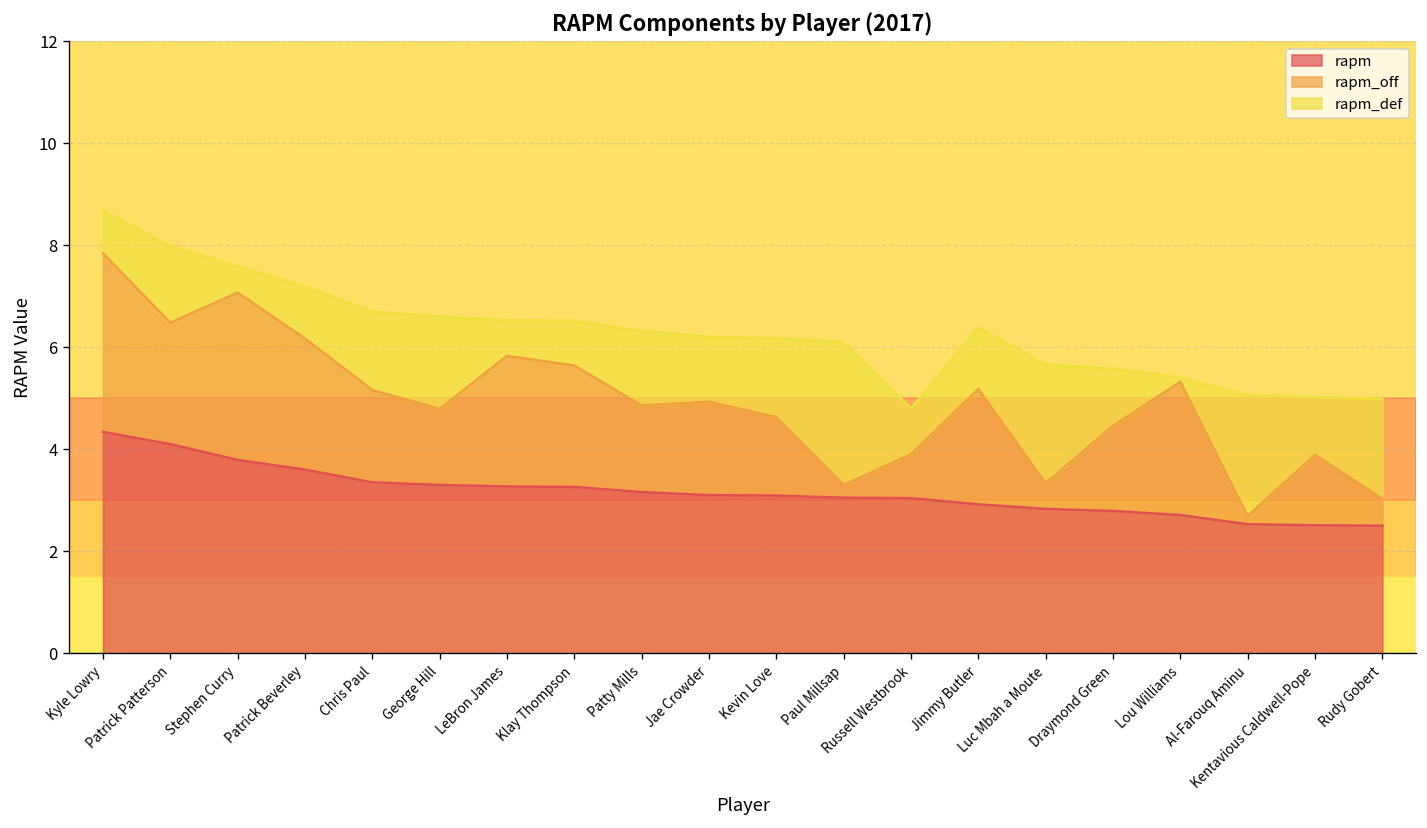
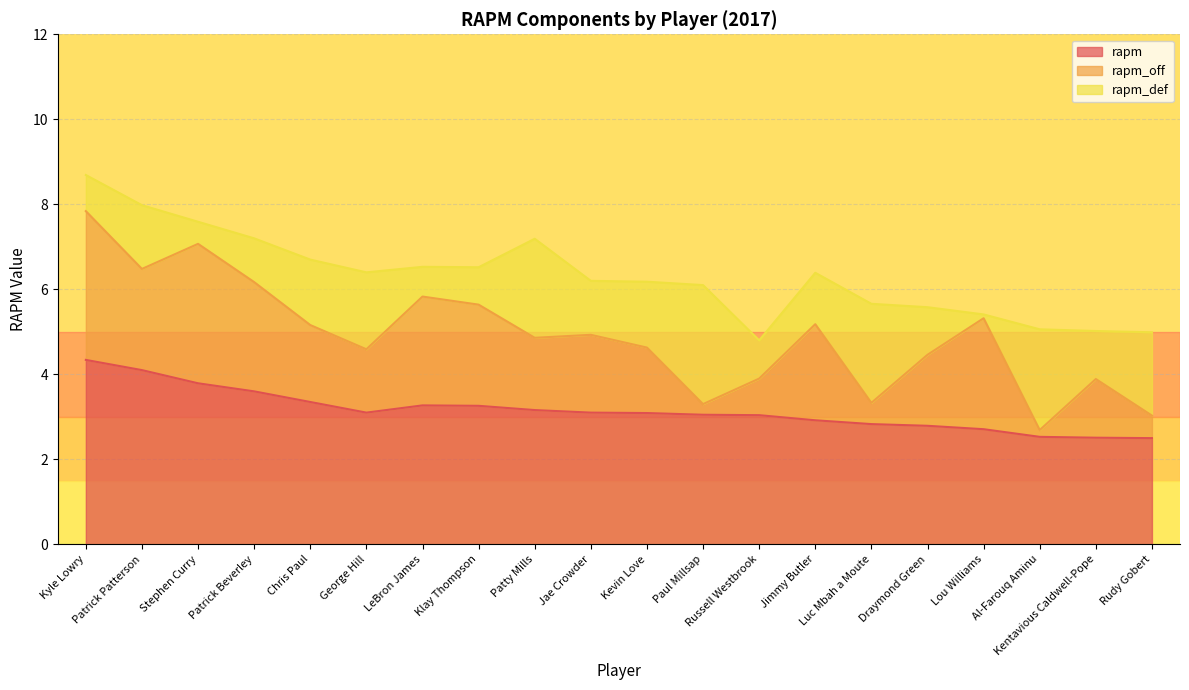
rapm, George Hill: 3.3 -> 3.1
rapm_def, Patty Mills: 1.5 -> 2.3
